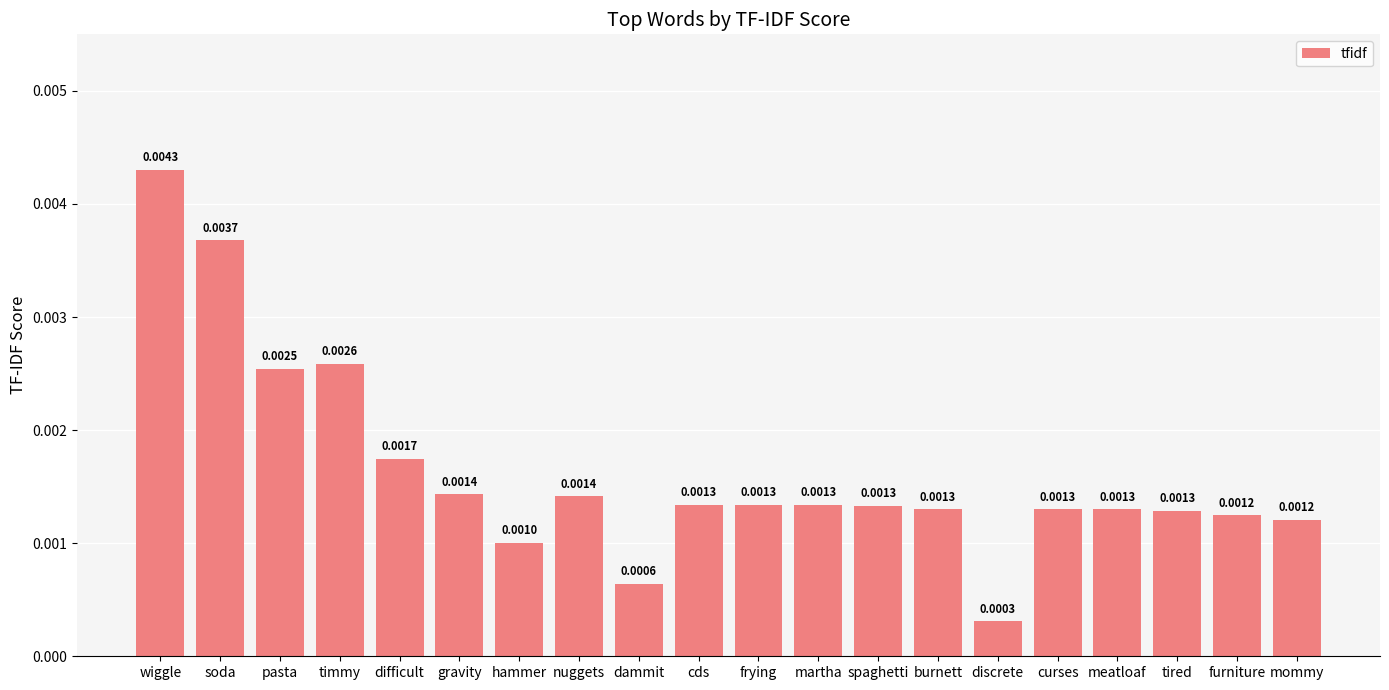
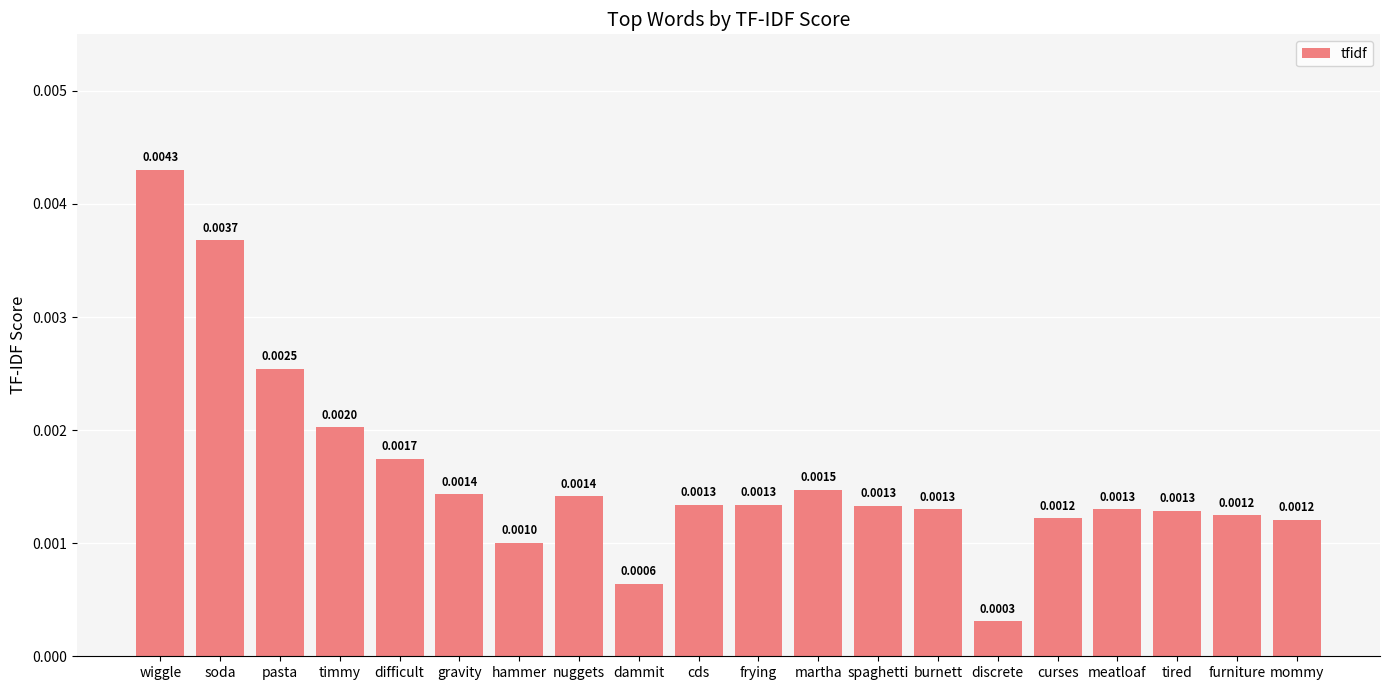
timmy: 0.0026 -> 0.0020
martha: 0.0013 -> 0.0015
curses: 0.0013 -> 0.0012
